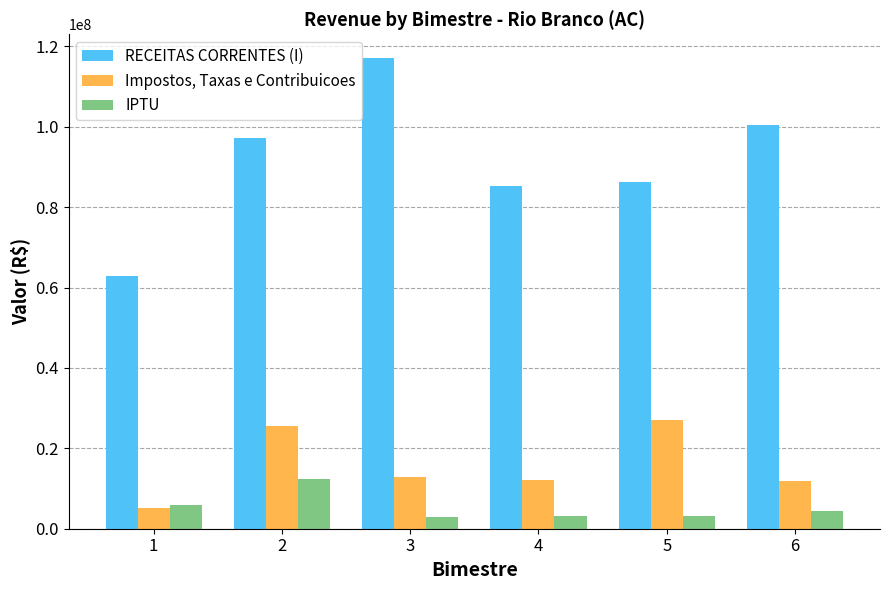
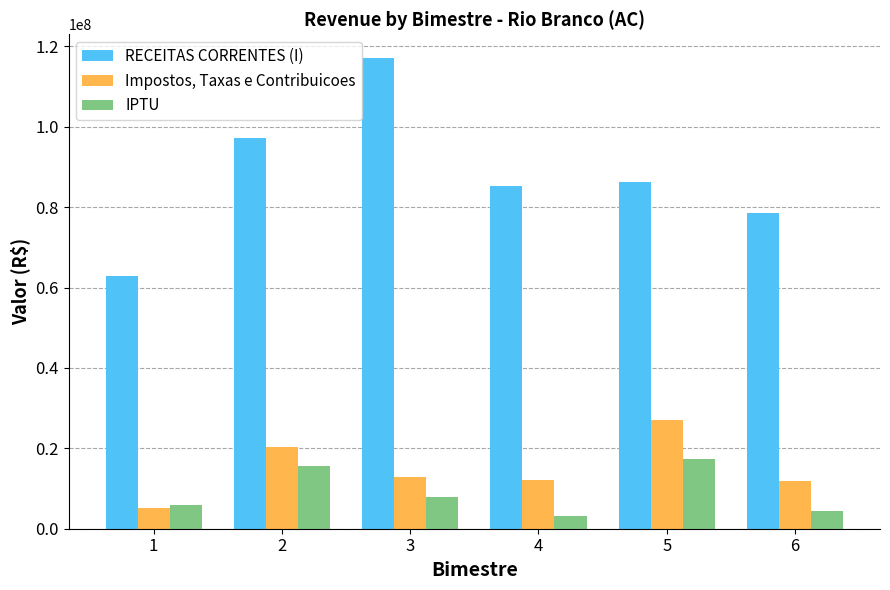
Impostos, Taxas e Contribuicoes, 2: 26000000 -> 20000000
IPTU, 2: 12000000 -> 16000000
IPTU, 3: 3000000 -> 8000000
IPTU, 5: 3000000 -> 17000000
RECEITAS CORRENTES (I), 6: 100000000 -> 79000000
